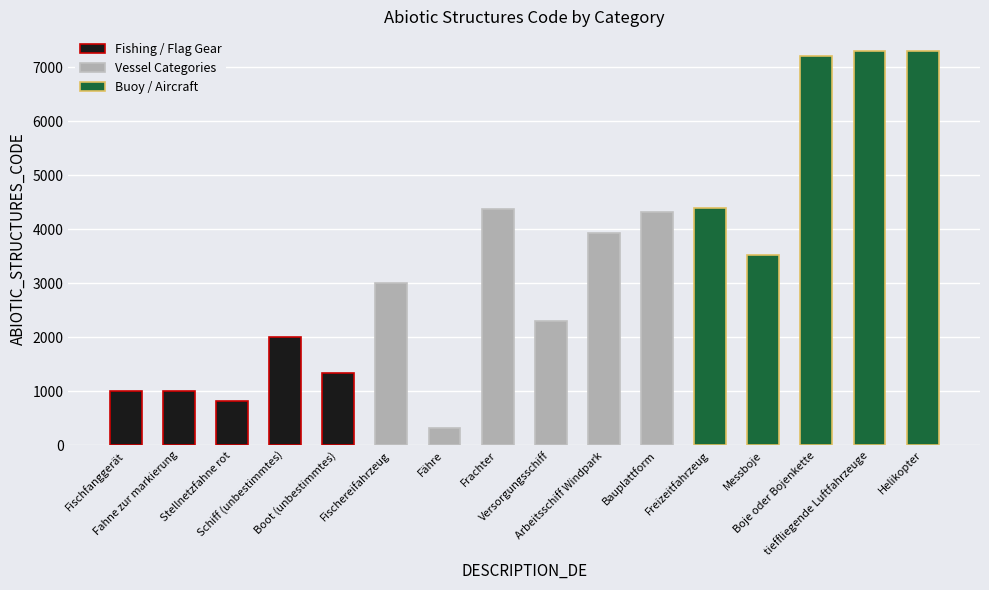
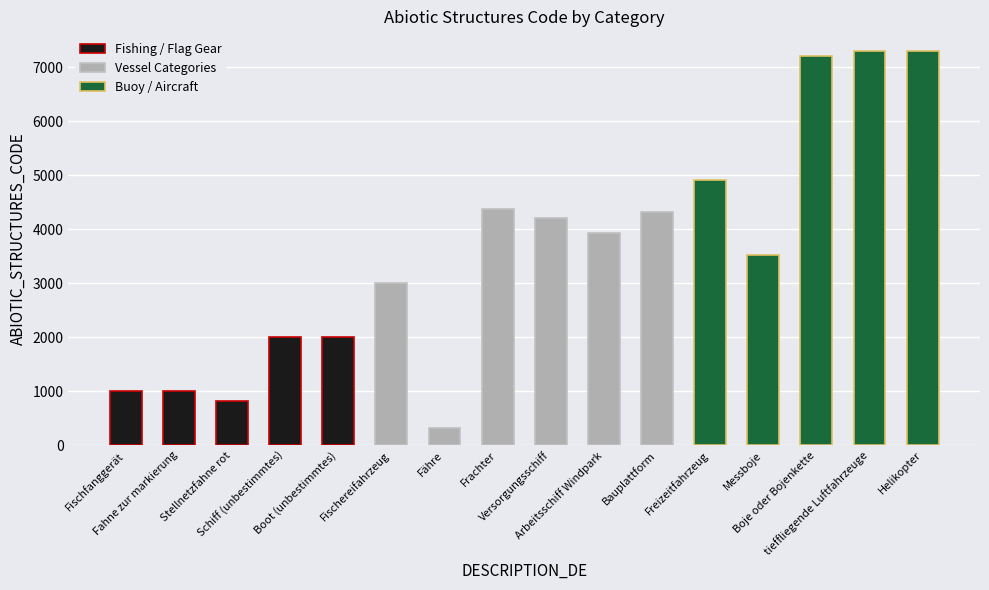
Boot (unbestimmtes): 1300 -> 2000
Versorgungsschiff: 2300 -> 4200
Freizeitfahrzeug: 4400 -> 4900
